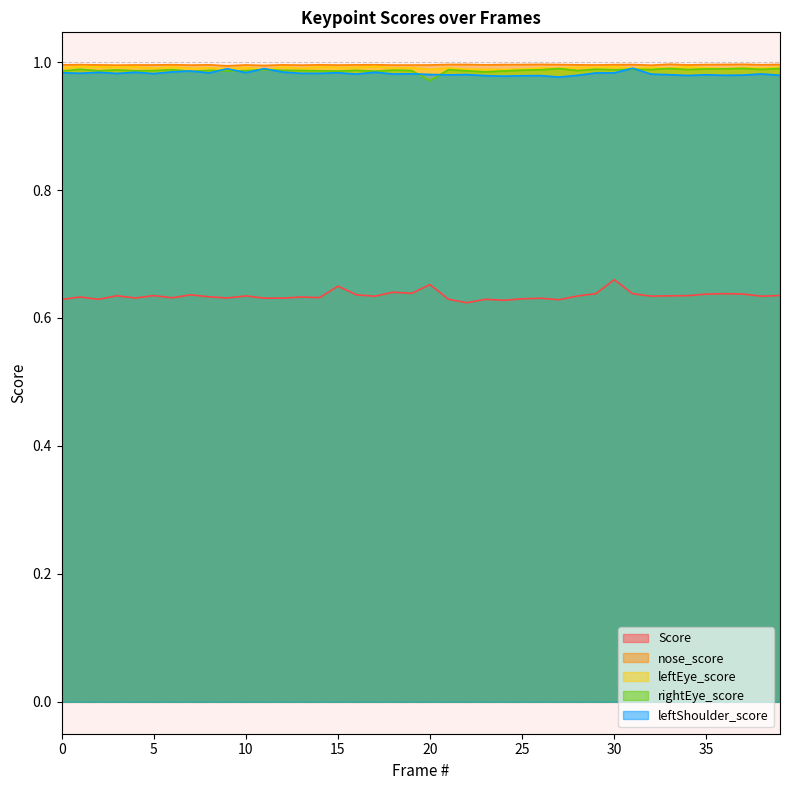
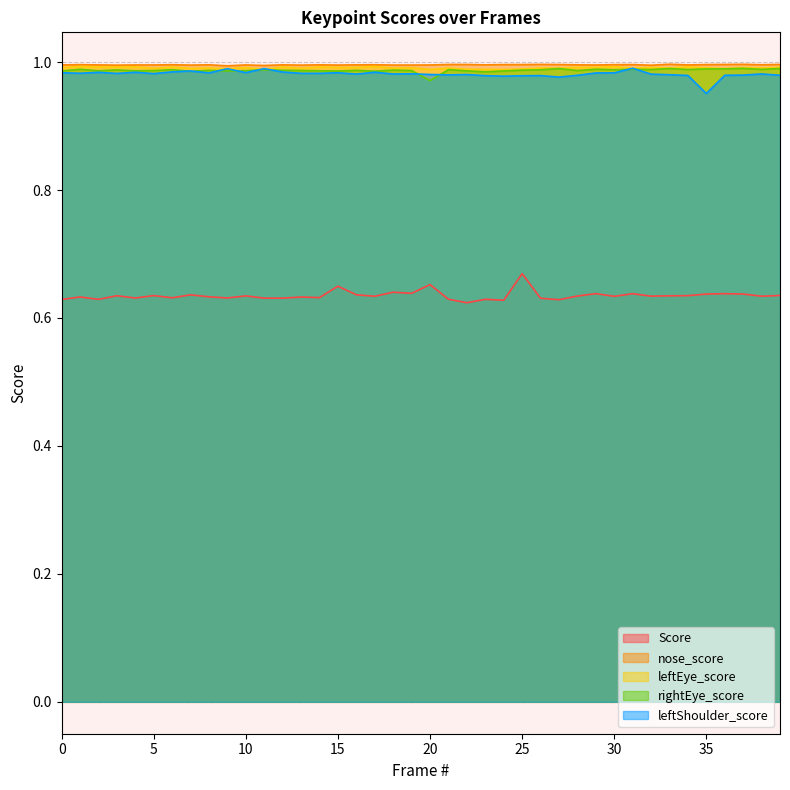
Score, 25: 0.63 -> 0.67
Score, 30: 0.66 -> 0.63
leftShoulder_score, 35: 0.98 -> 0.95
